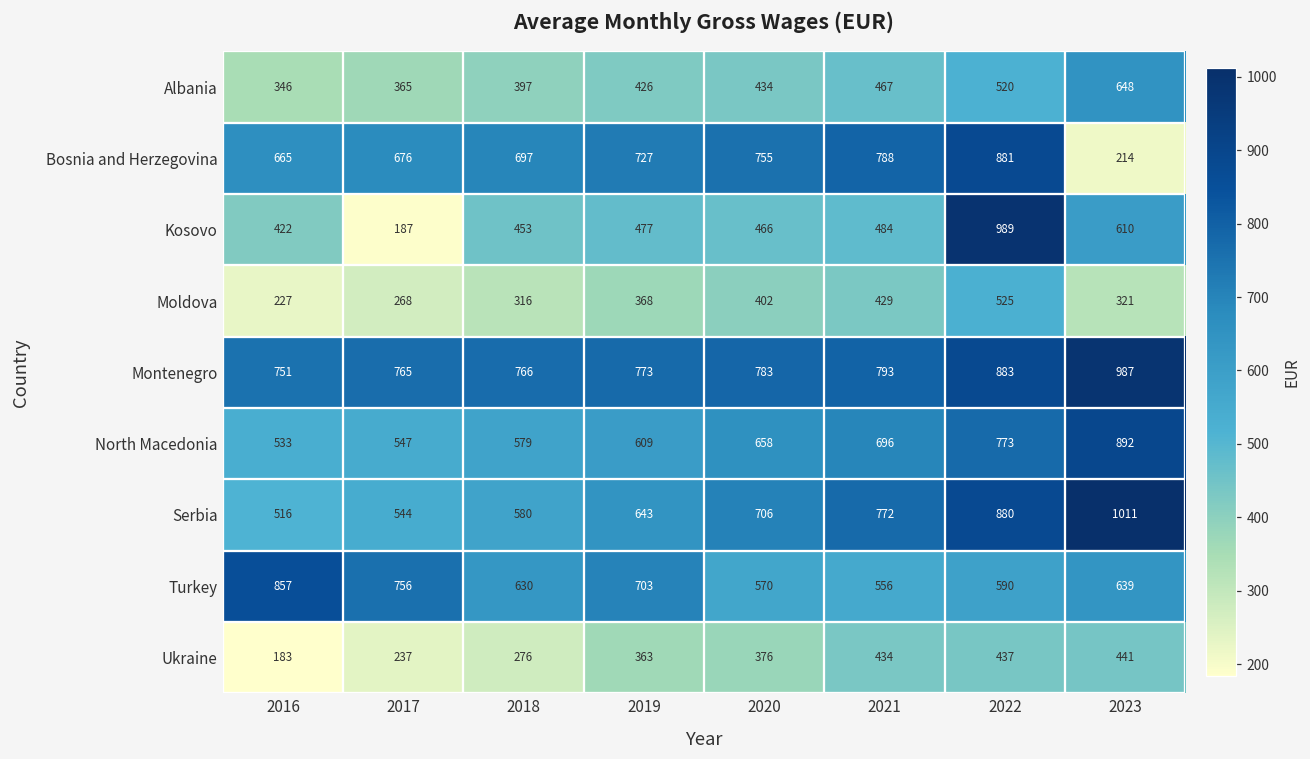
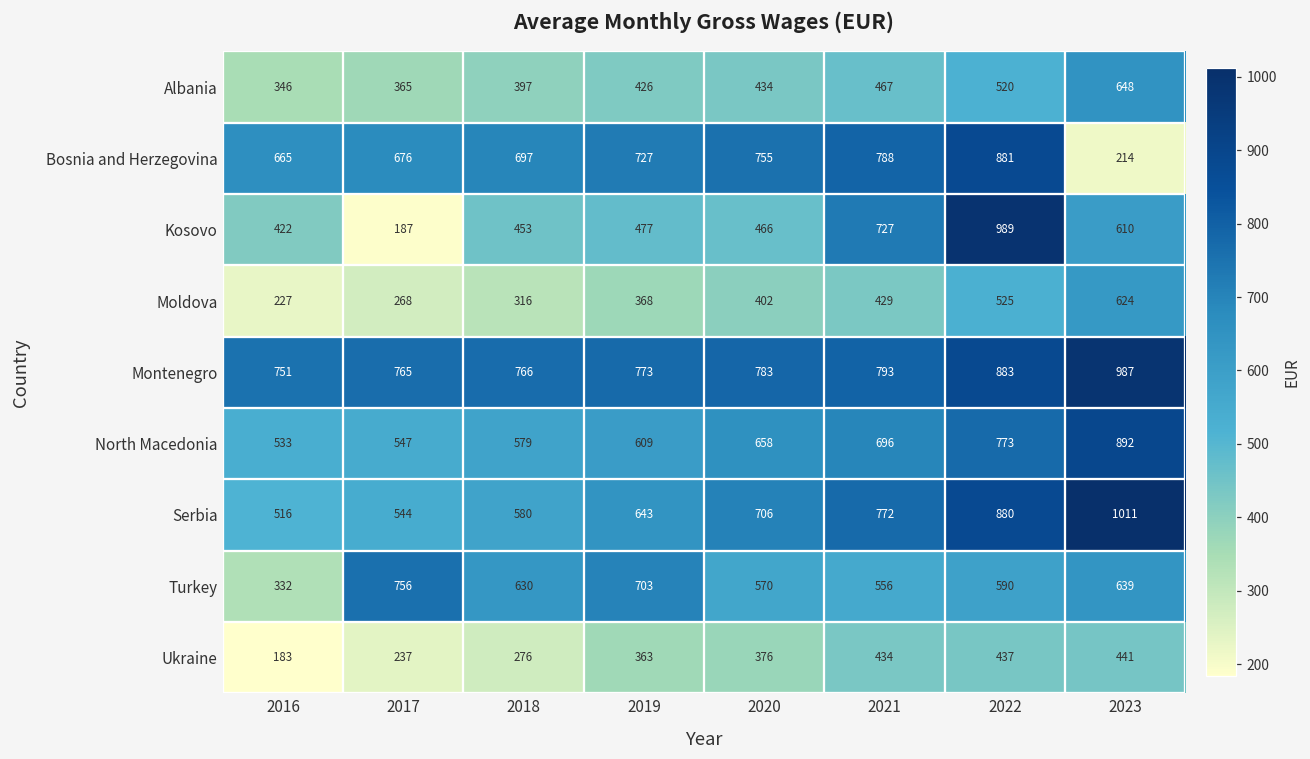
Kosovo, 2021: 484 -> 727
Moldova, 2023: 321 -> 624
Turkey, 2016: 857 -> 332
